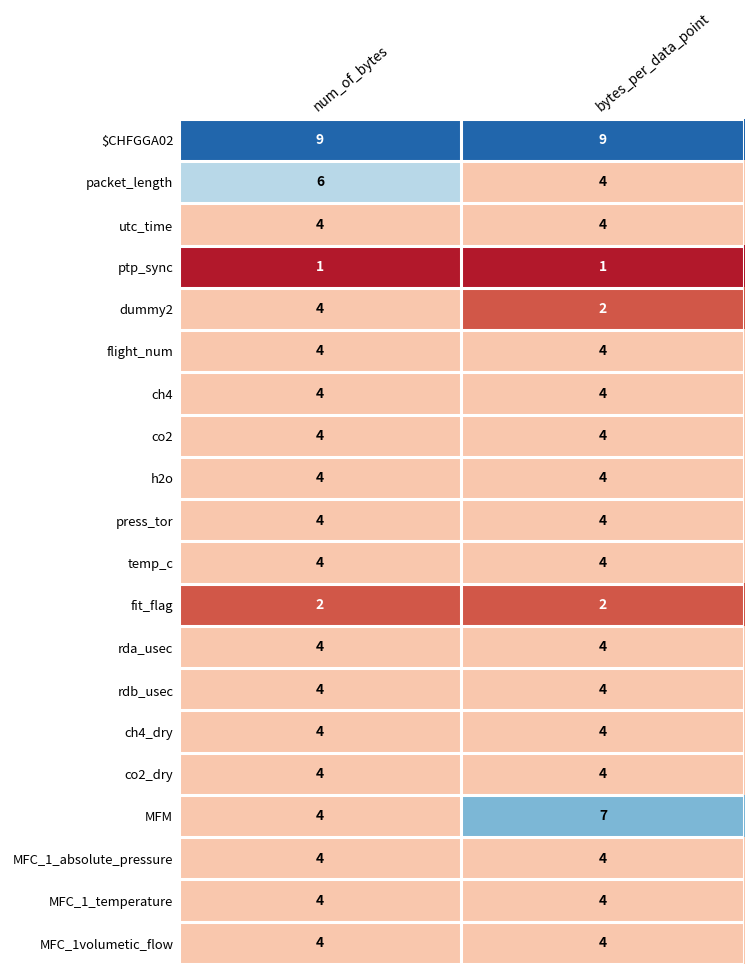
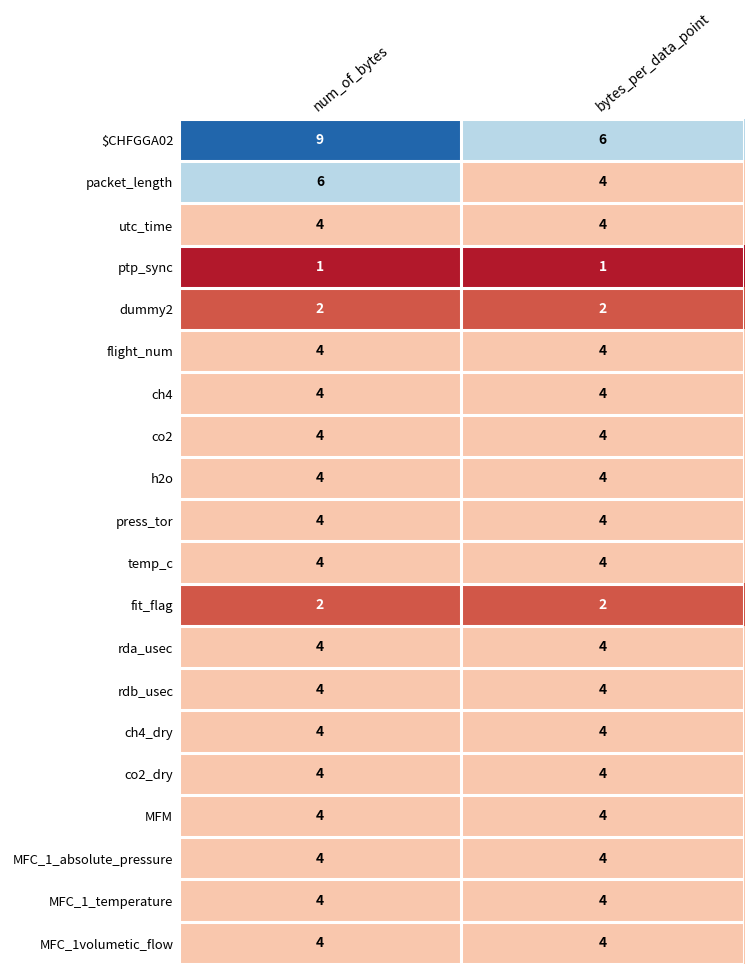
$CHFGGA02, bytes_per_data_point: 9 -> 6
dummy2, num_of_bytes: 4 -> 2
MFM, bytes_per_data_point: 7 -> 4
